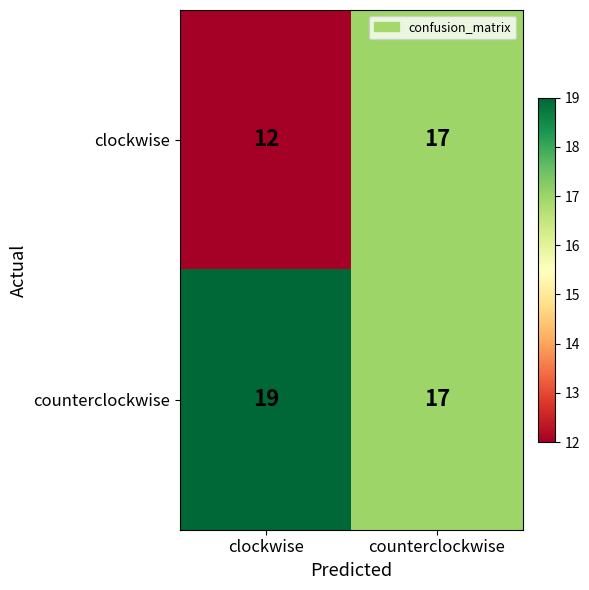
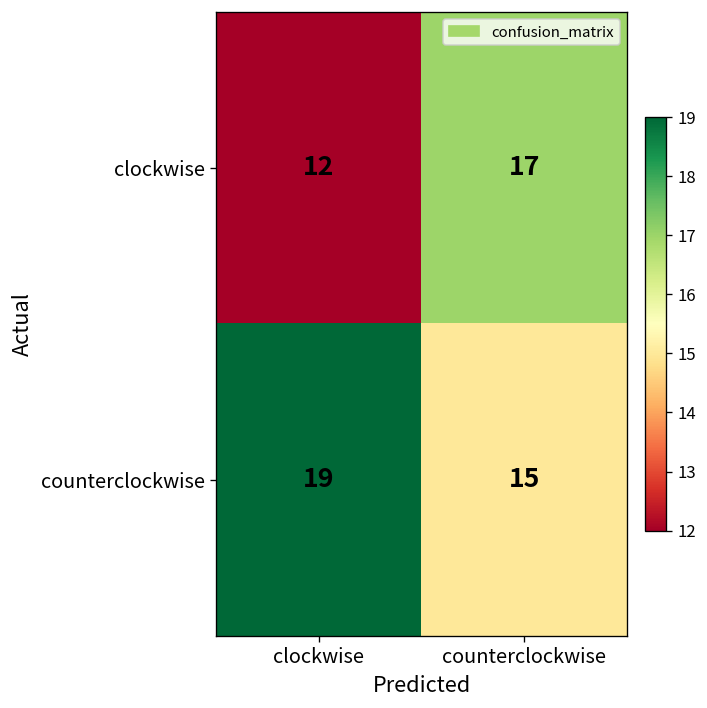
counterclockwise, counterclockwise: 17 -> 15
